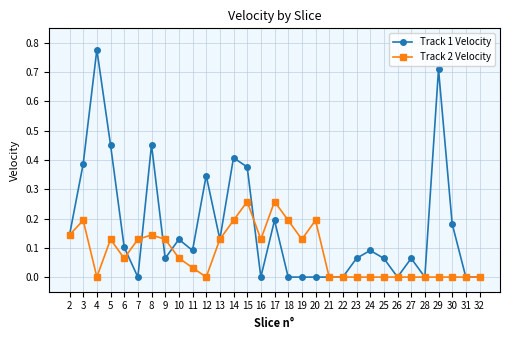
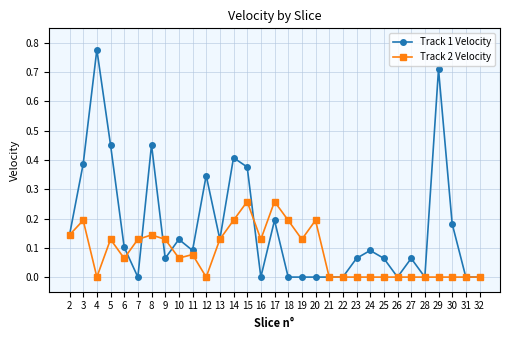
Track 2 Velocity, 11: 0.03 -> 0.08
